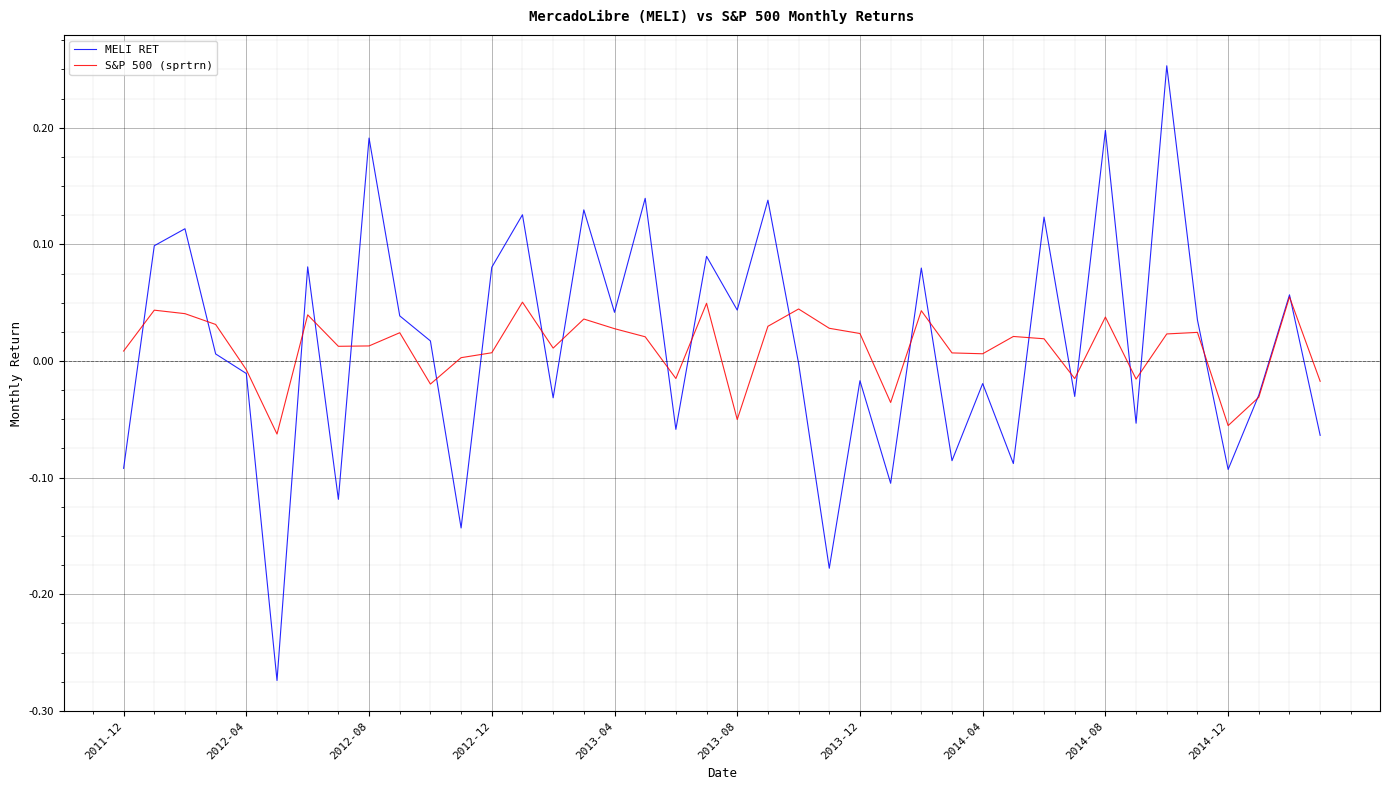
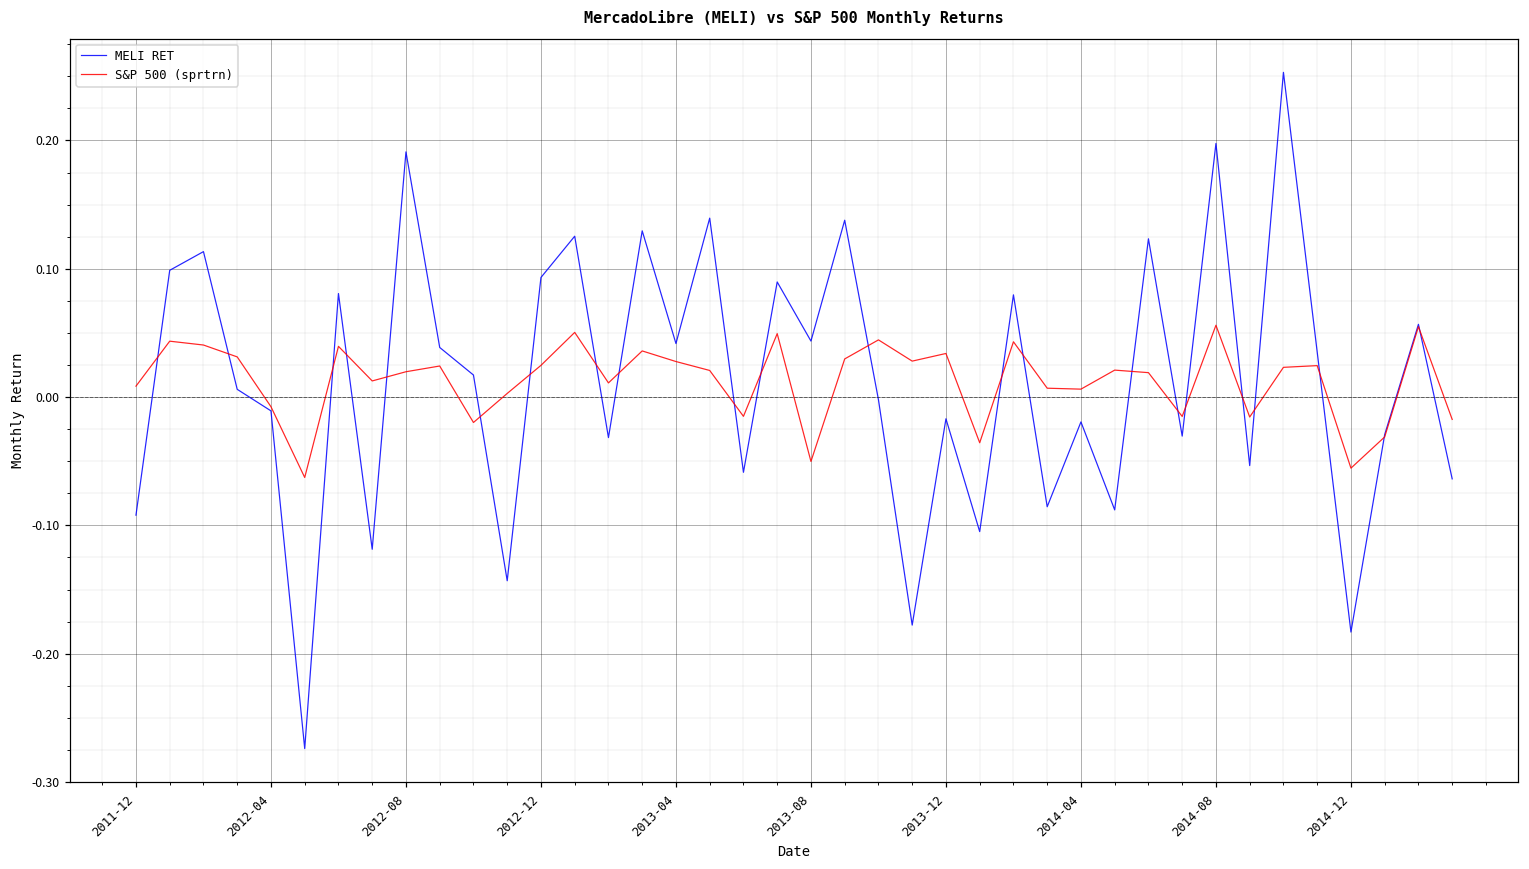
S&P 500 (sprtrn), 2012-08: 0.013 -> 0.020
MELI RET, 2012-12: 0.080 -> 0.093
S&P 500 (sprtrn), 2012-12: 0.007 -> 0.025
S&P 500 (sprtrn), 2013-12: 0.024 -> 0.034
S&P 500 (sprtrn), 2014-08: 0.038 -> 0.056
MELI RET, 2014-12: -0.093 -> -0.183
